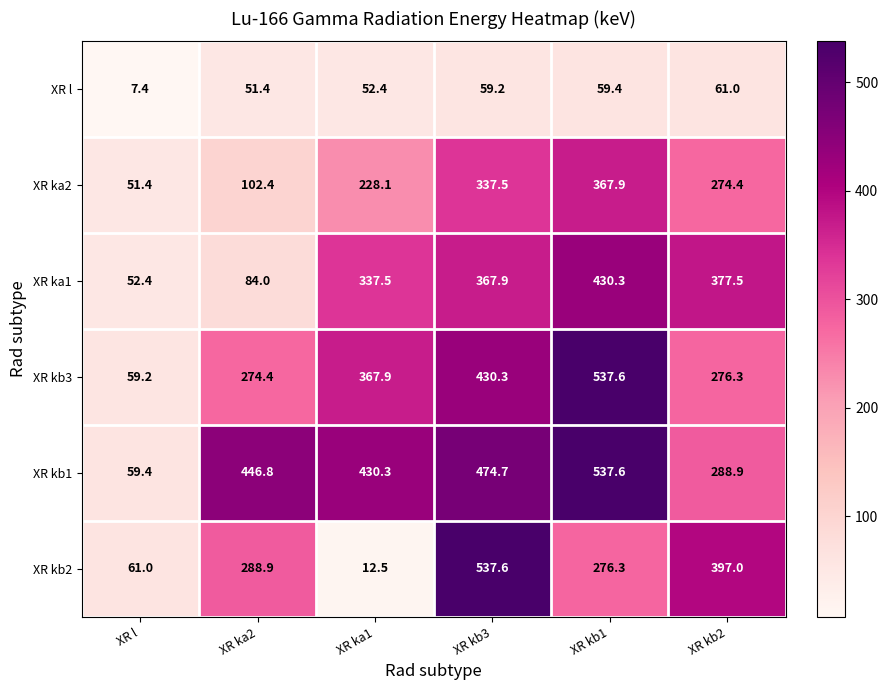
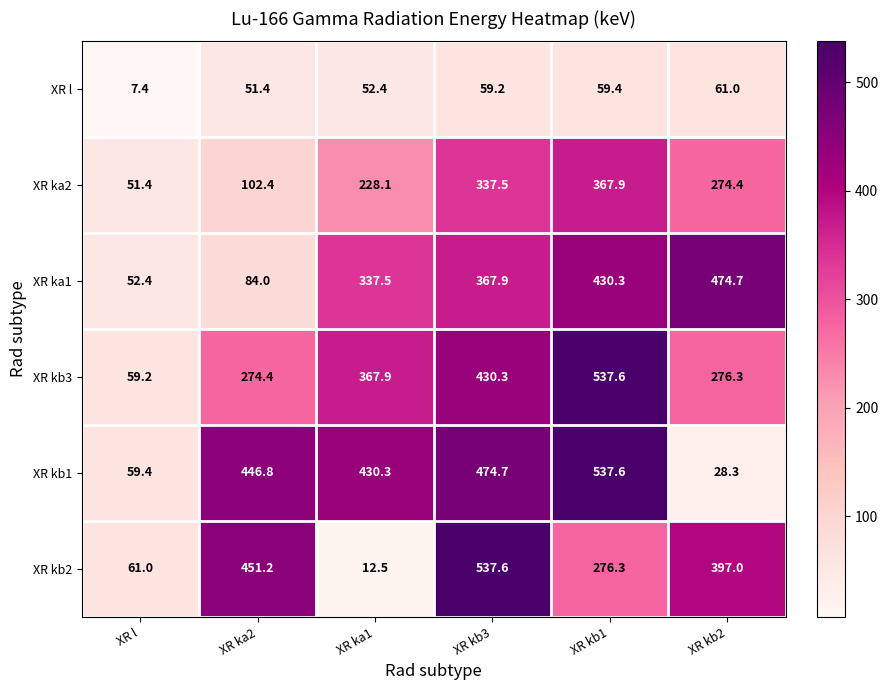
XR ka1, XR kb2: 377.5 -> 474.7
XR kb1, XR kb2: 288.9 -> 28.3
XR kb2, XR ka2: 288.9 -> 451.2
